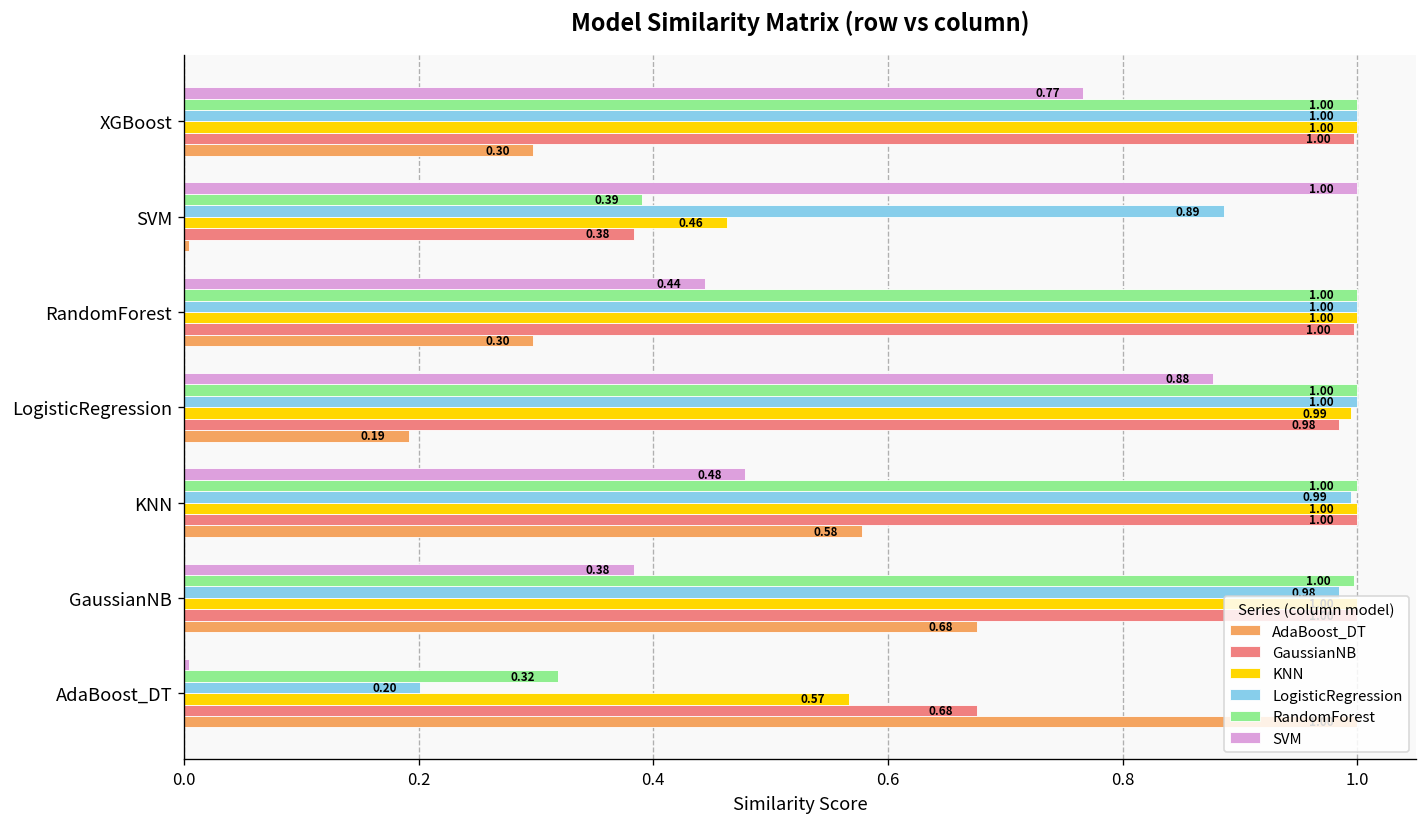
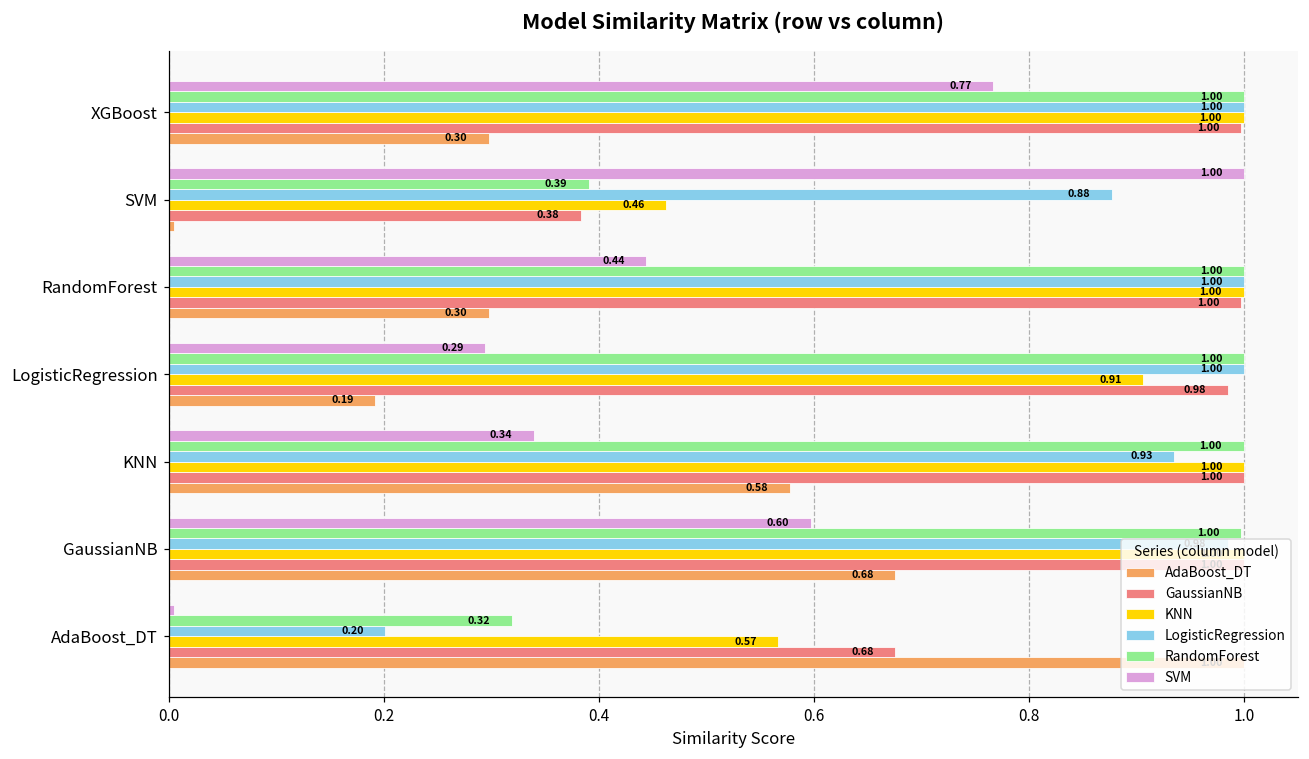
LogisticRegression, SVM: 0.89 -> 0.88
SVM, LogisticRegression: 0.88 -> 0.29
KNN, LogisticRegression: 0.99 -> 0.91
SVM, KNN: 0.48 -> 0.34
LogisticRegression, KNN: 0.99 -> 0.93
SVM, GaussianNB: 0.38 -> 0.60
